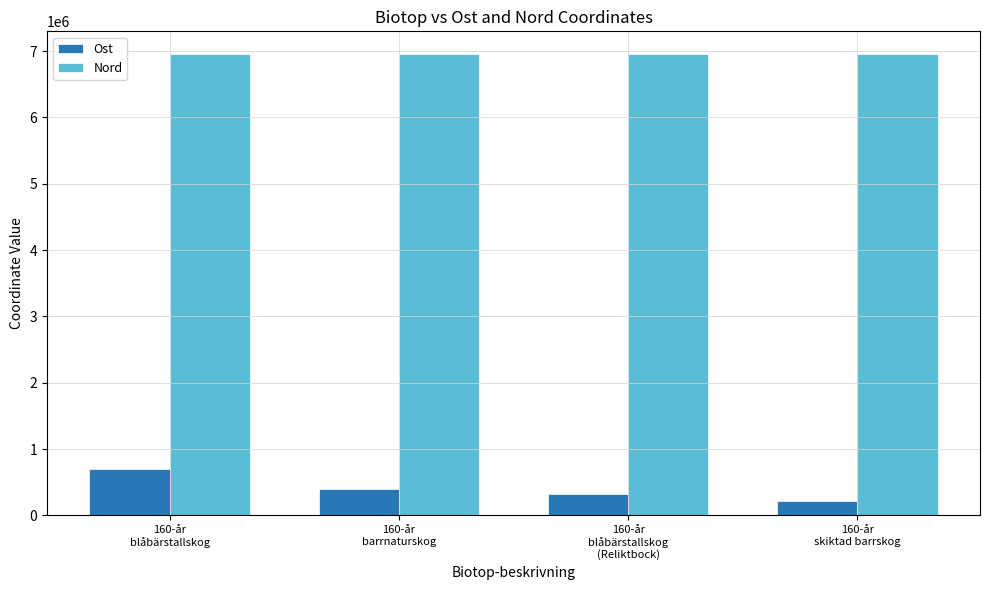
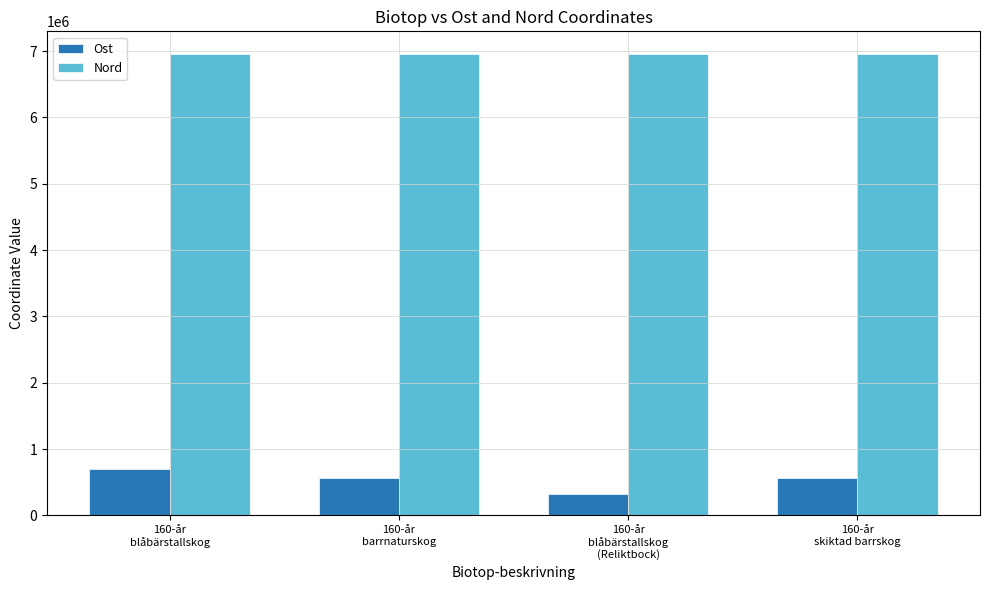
Ost, 160-år barrnaturskog: 400000 -> 600000
Ost, 160-år skiktad barrskog: 200000 -> 600000
